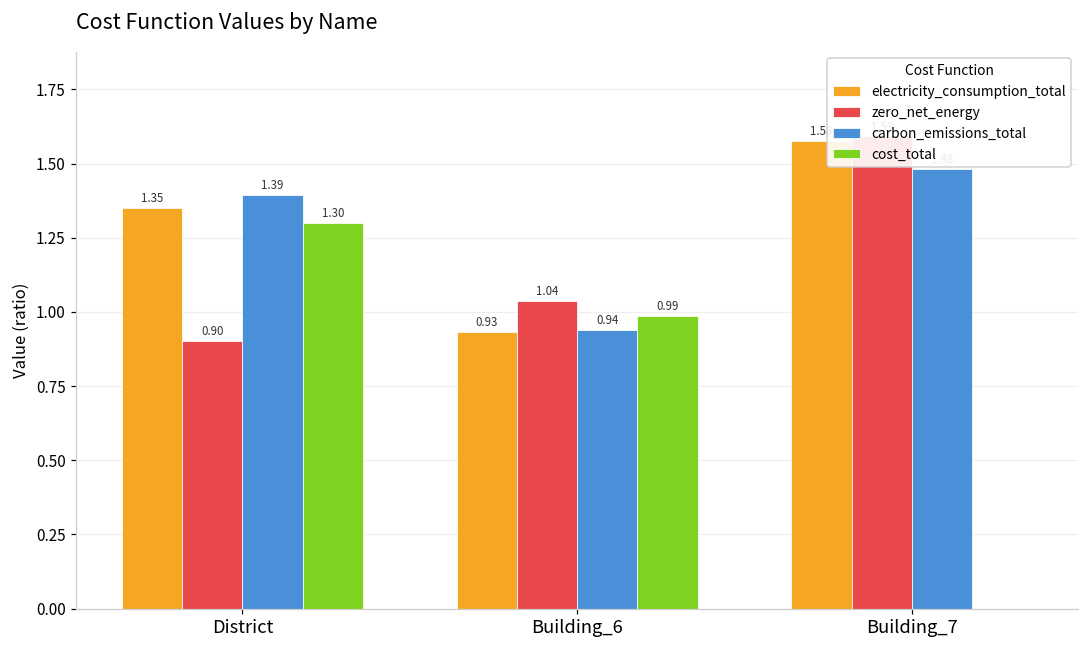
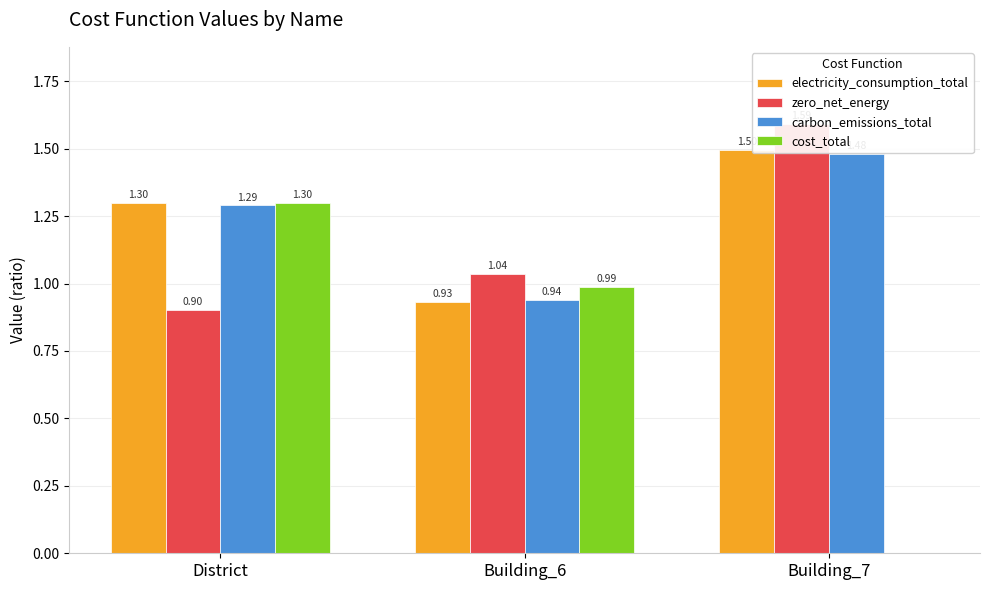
electricity_consumption_total, District: 1.35 -> 1.30
carbon_emissions_total, District: 1.39 -> 1.29
electricity_consumption_total, Building_7: 1.58 -> 1.50
